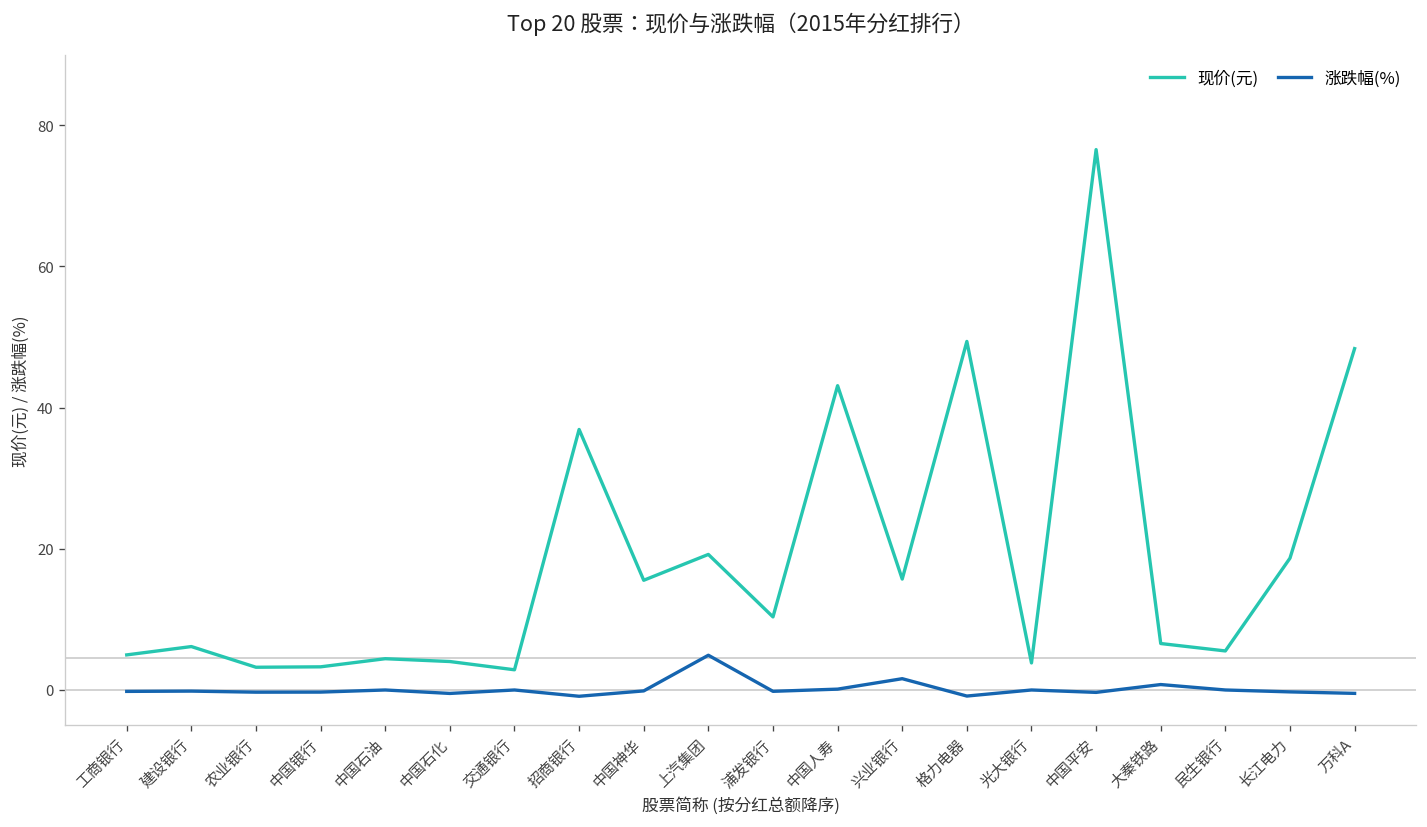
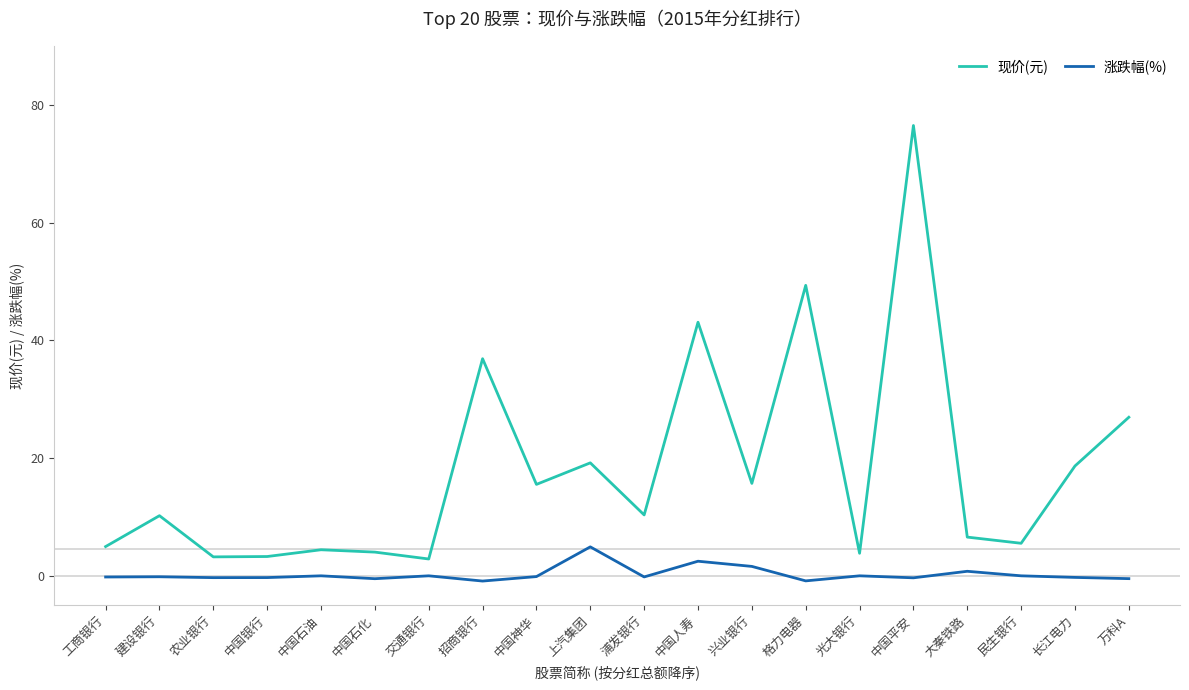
现价(元), 建设银行: 6 -> 10
涨跌幅(%), 中国人寿: 0 -> 2
现价(元), 万科A: 48 -> 27
